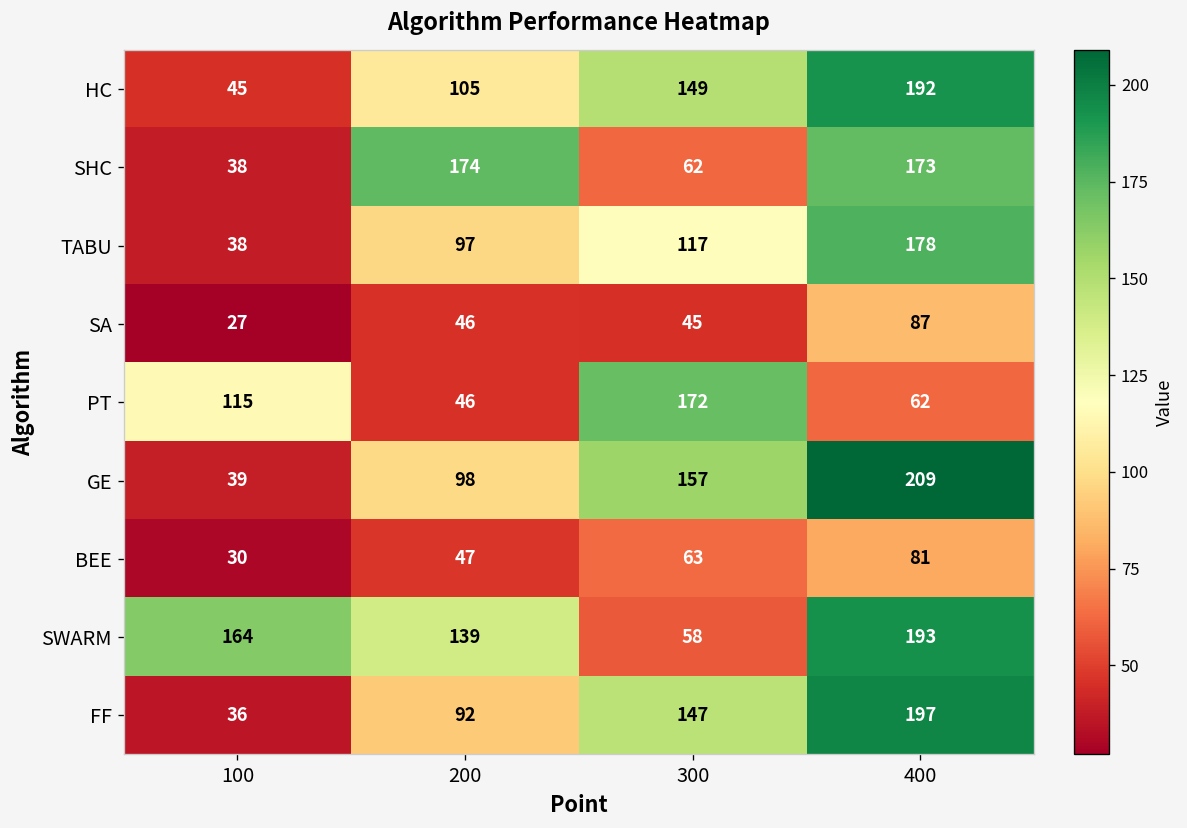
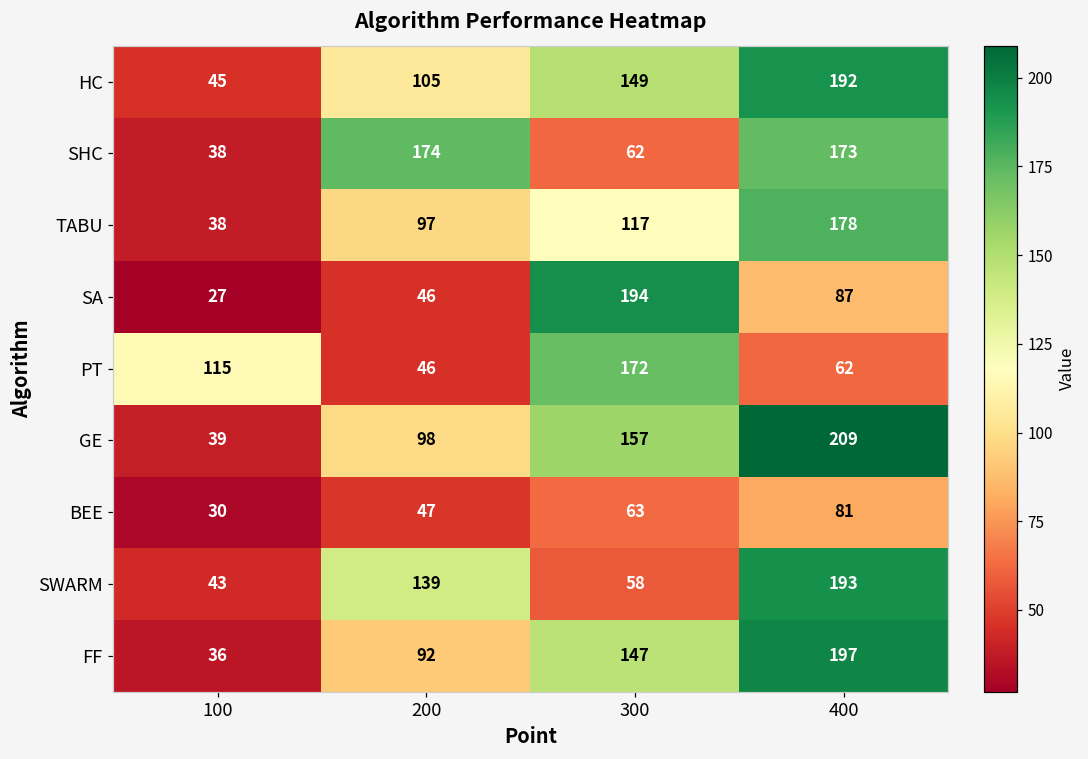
SA, 300: 45 -> 194
SWARM, 100: 164 -> 43
